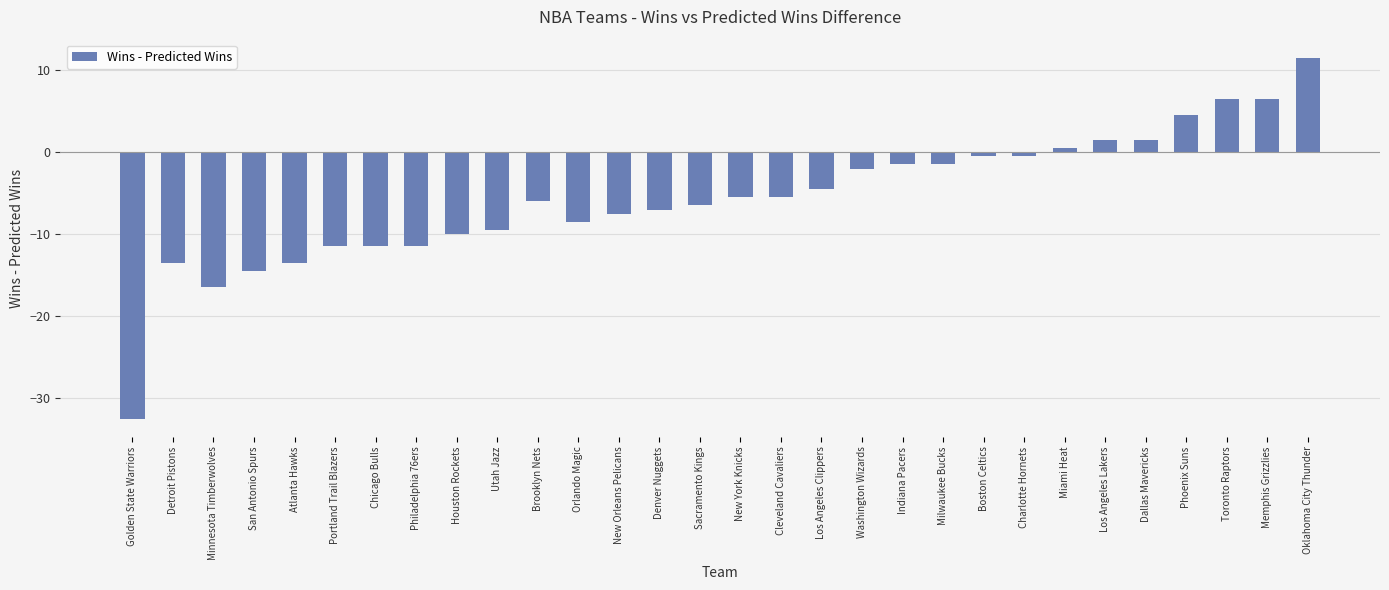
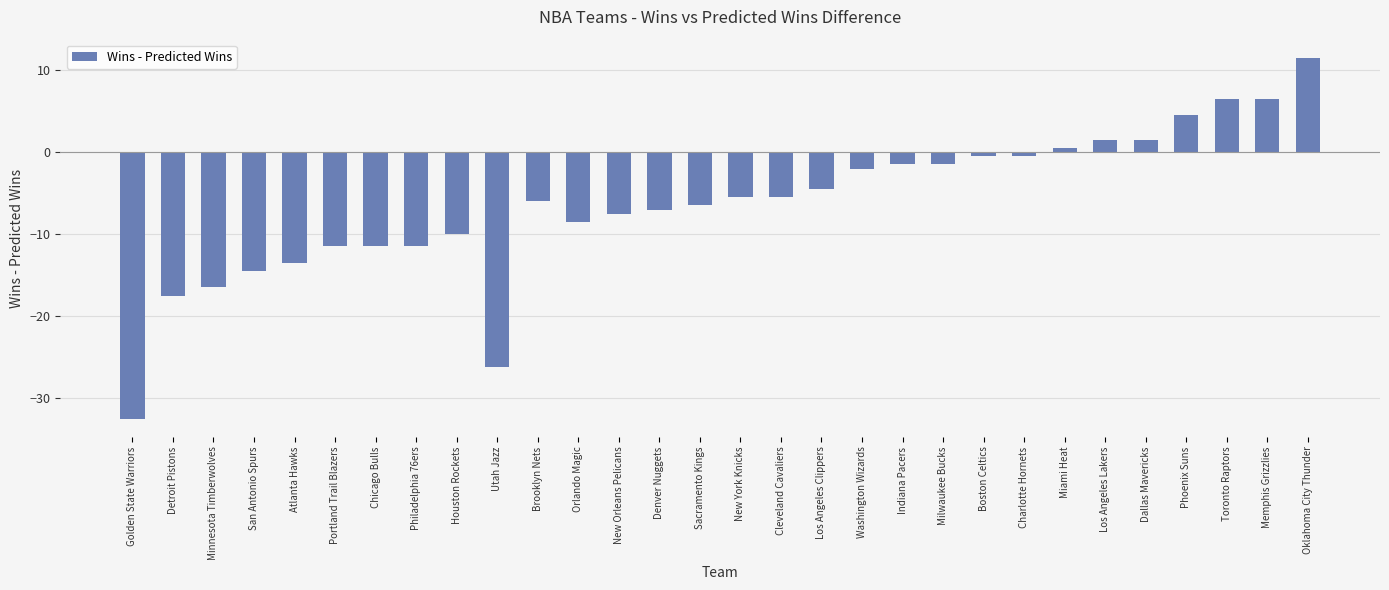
Detroit Pistons: -14 -> -18
Utah Jazz: -10 -> -26
